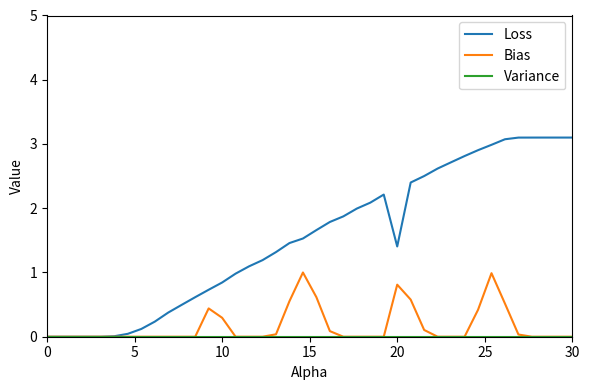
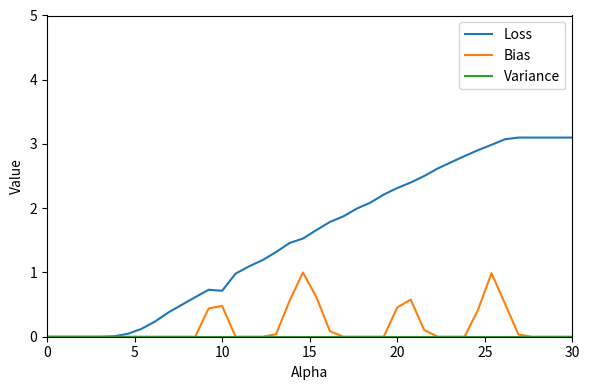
Loss, 10: 0.8 -> 0.7
Bias, 10: 0.3 -> 0.5
Loss, 20: 1.4 -> 2.3
Bias, 20: 0.8 -> 0.5
